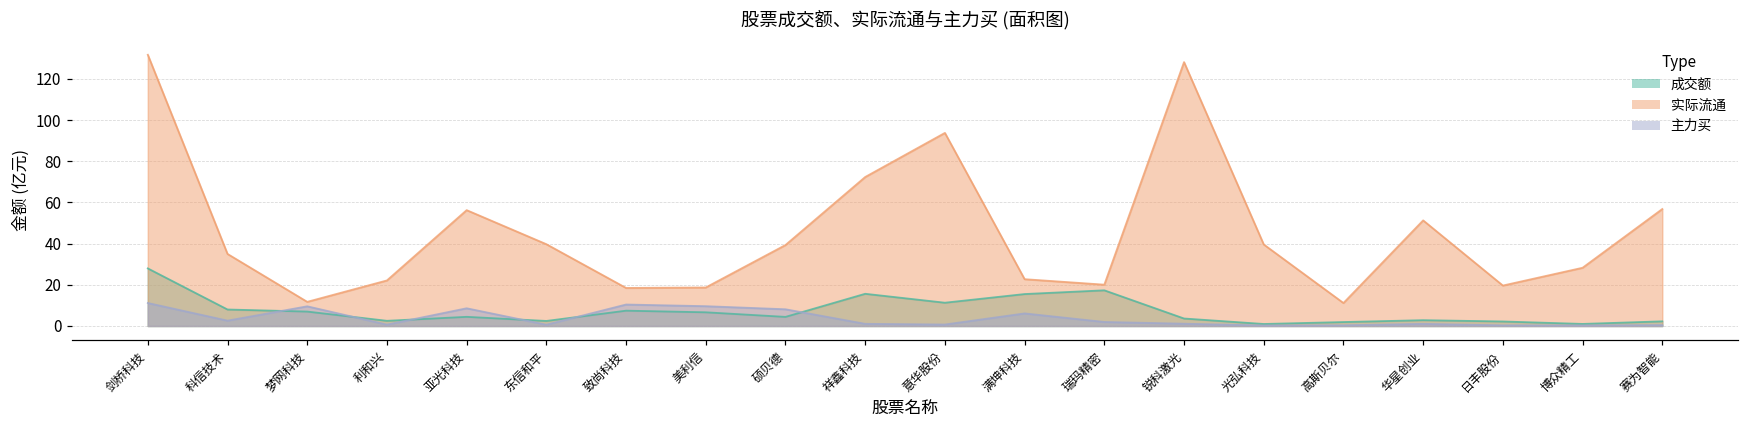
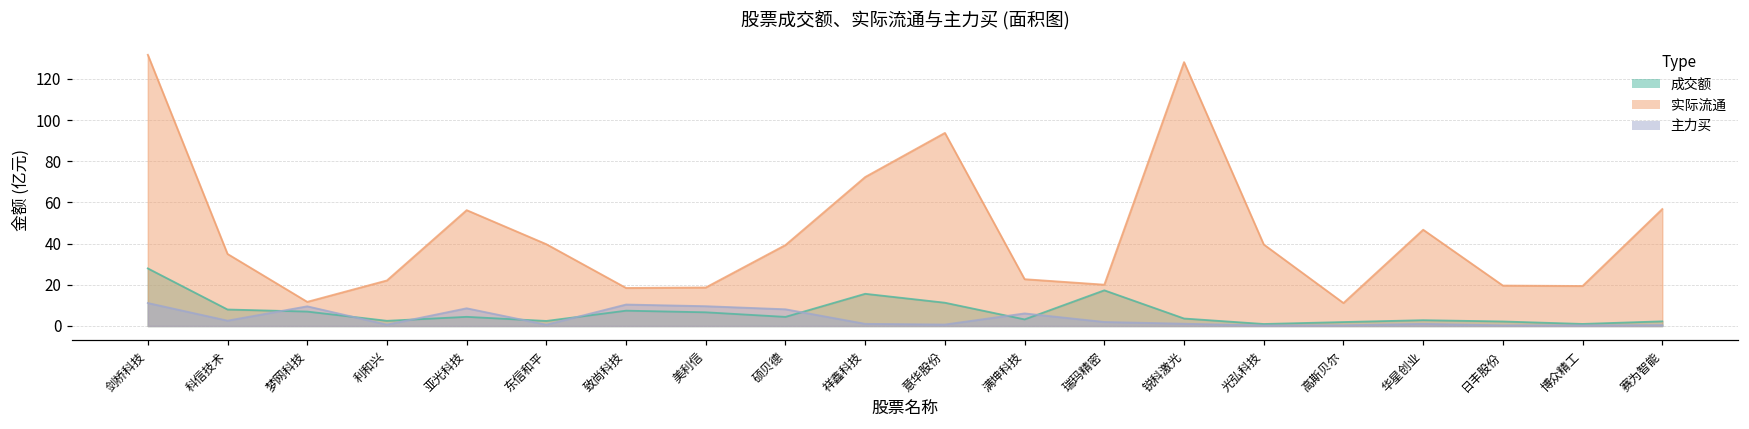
成交额, 满坤科技: 15 -> 3
实际流通, 华星创业: 51 -> 47
实际流通, 博众精工: 28 -> 19
